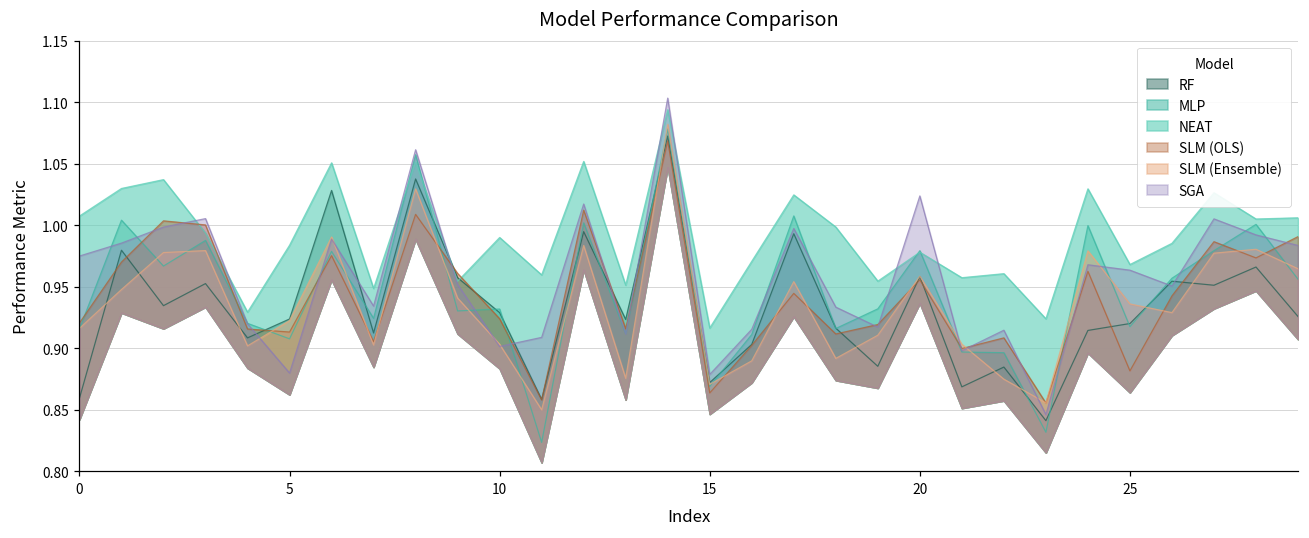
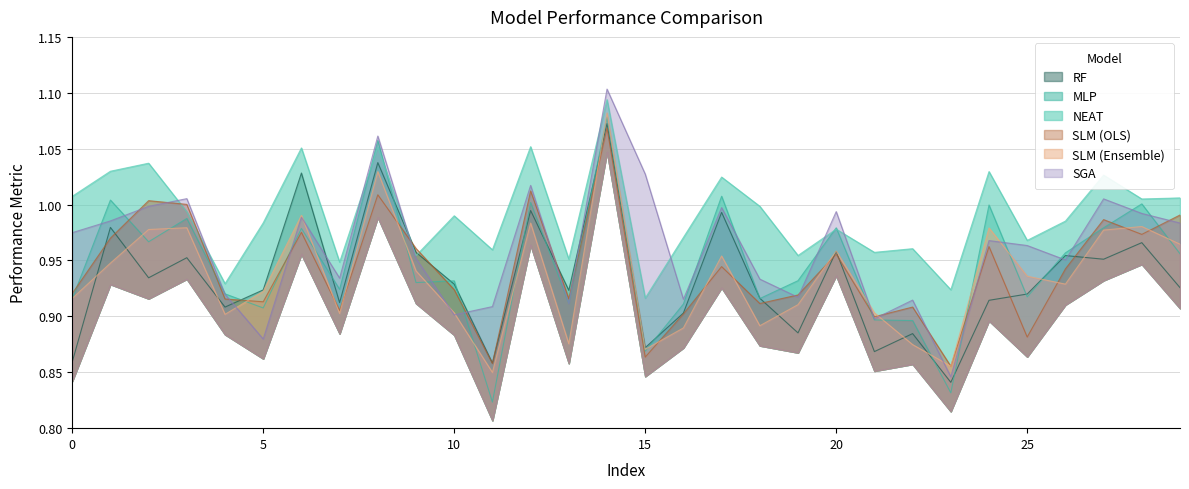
SGA, 15: 0.879 -> 1.027
SGA, 20: 1.024 -> 0.994
